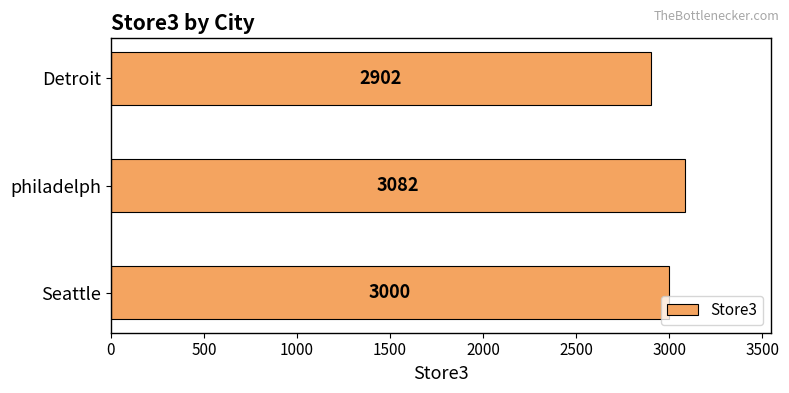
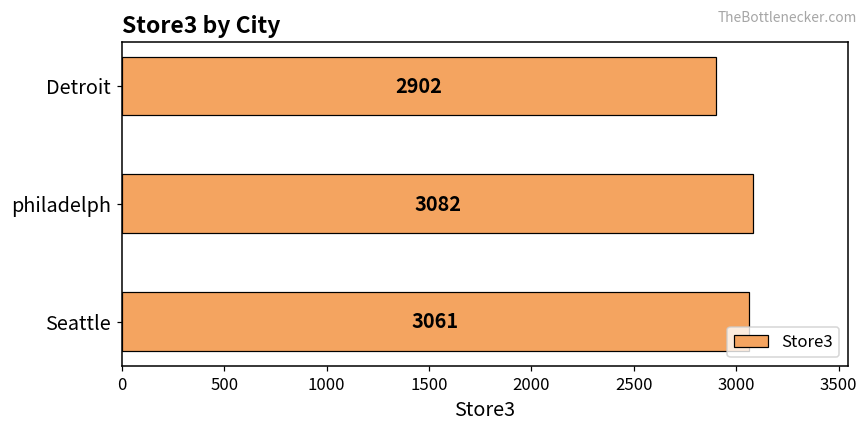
Seattle: 3000 -> 3061
